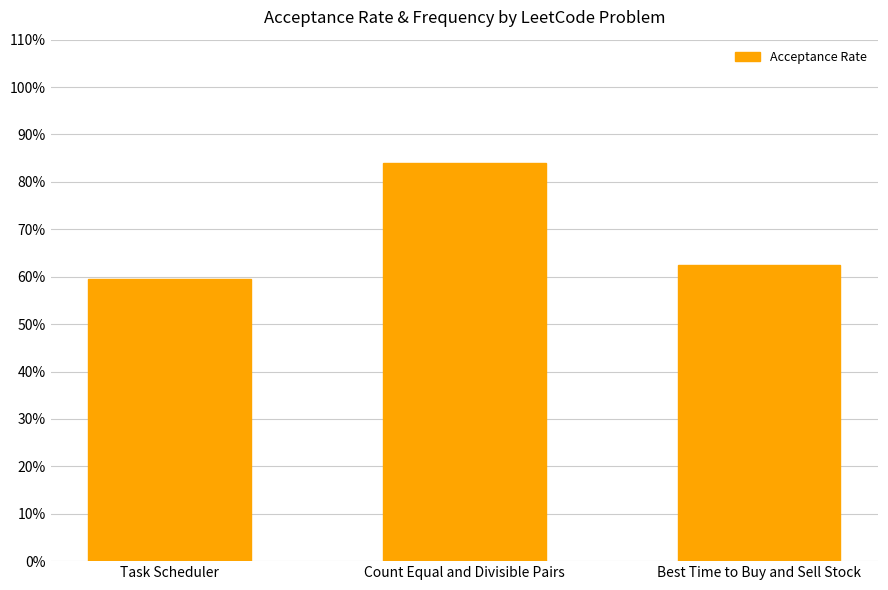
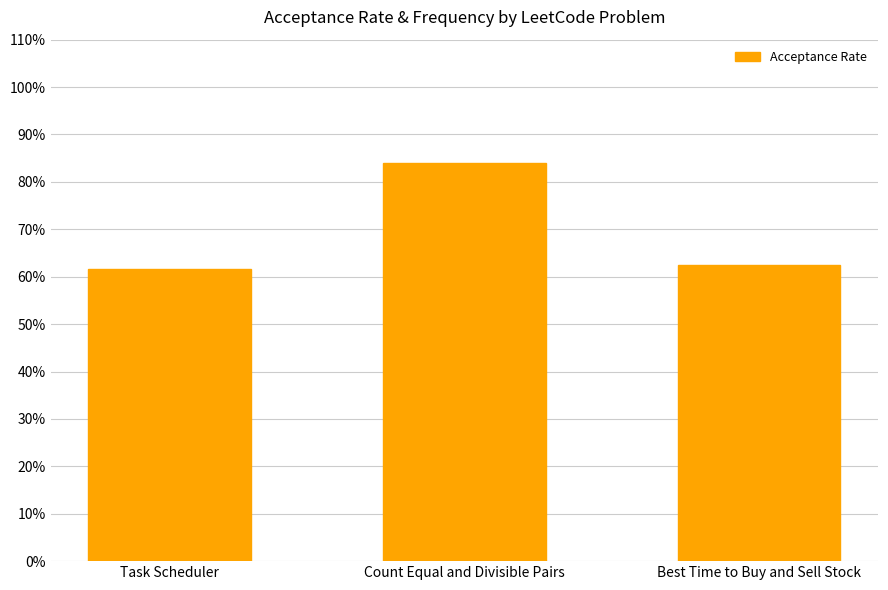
Task Scheduler: 59% -> 62%
